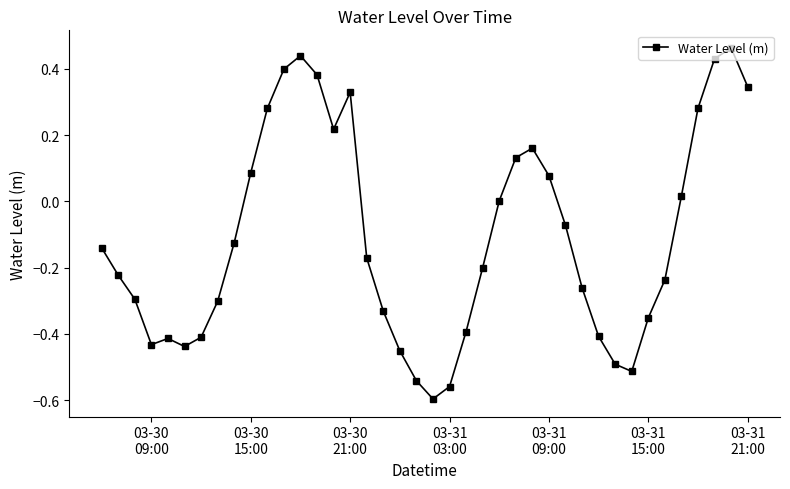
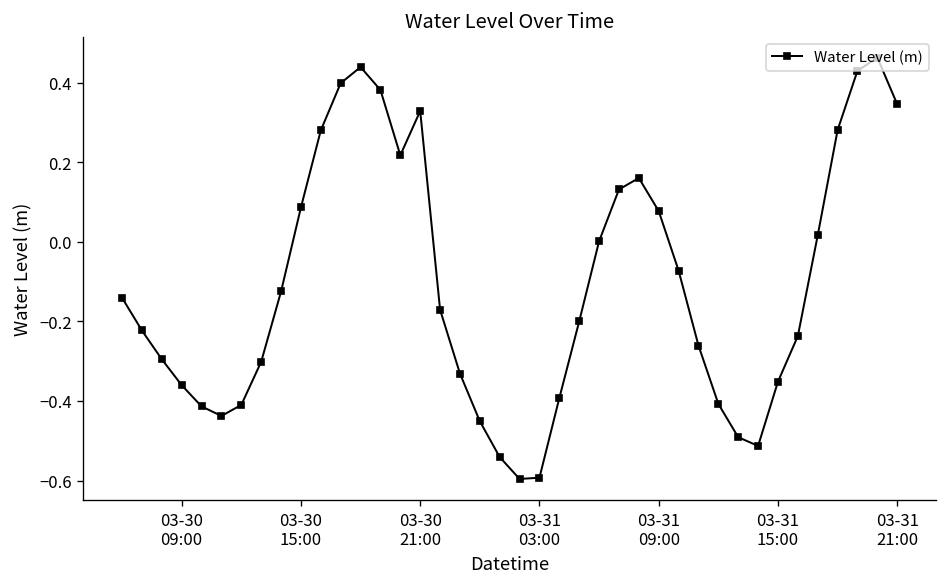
03-30 09:00: -0.43 -> -0.36
03-31 03:00: -0.56 -> -0.59
